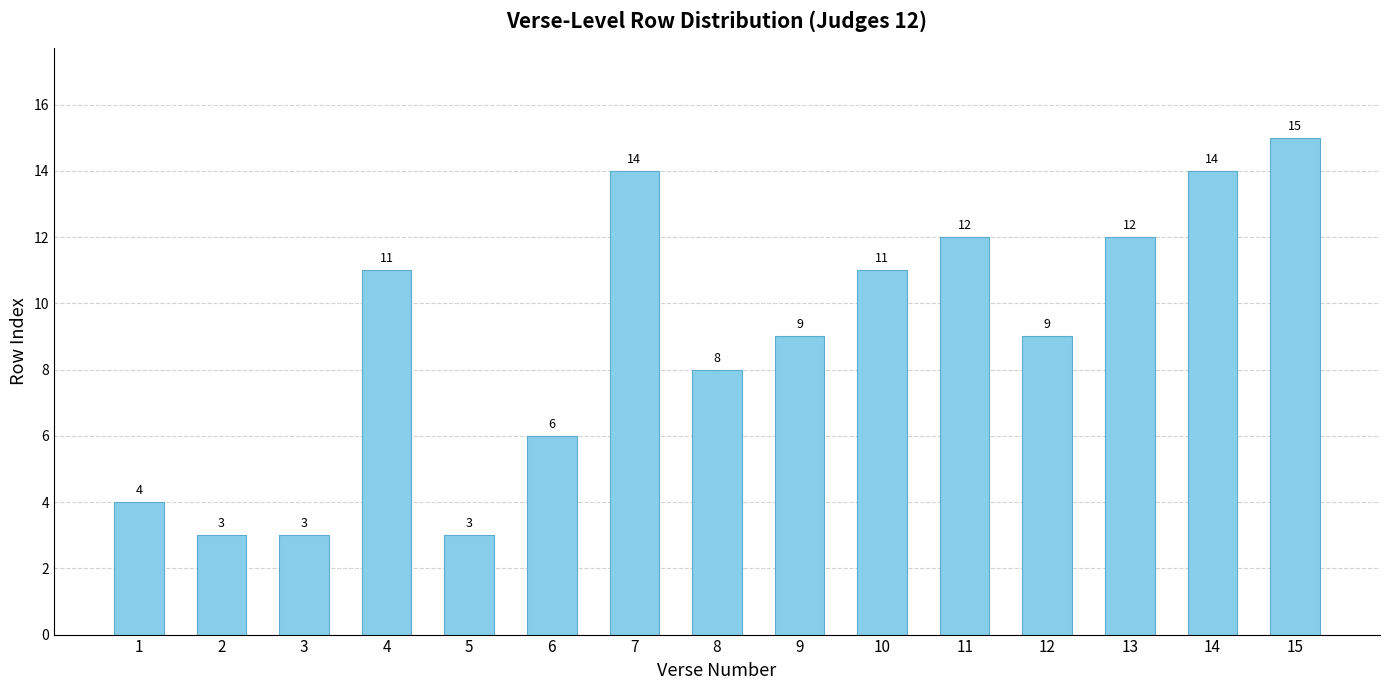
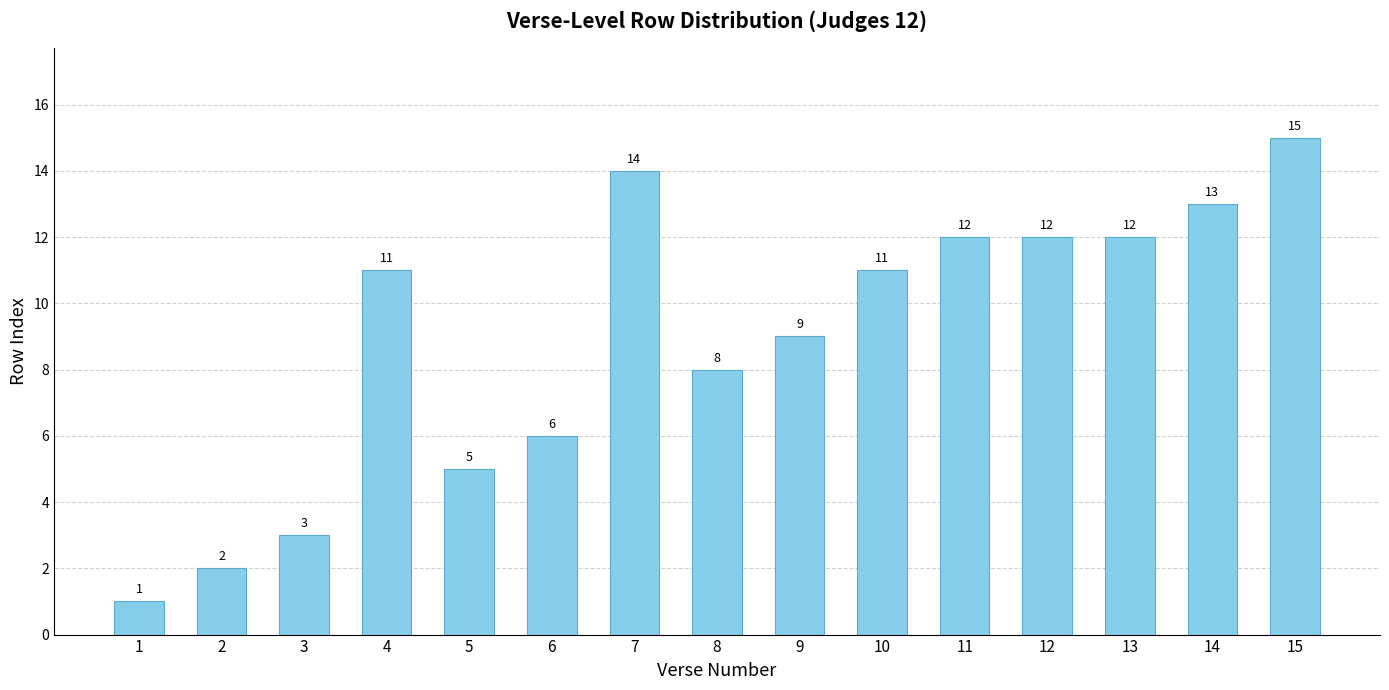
1: 4 -> 1
2: 3 -> 2
5: 3 -> 5
12: 9 -> 12
14: 14 -> 13
